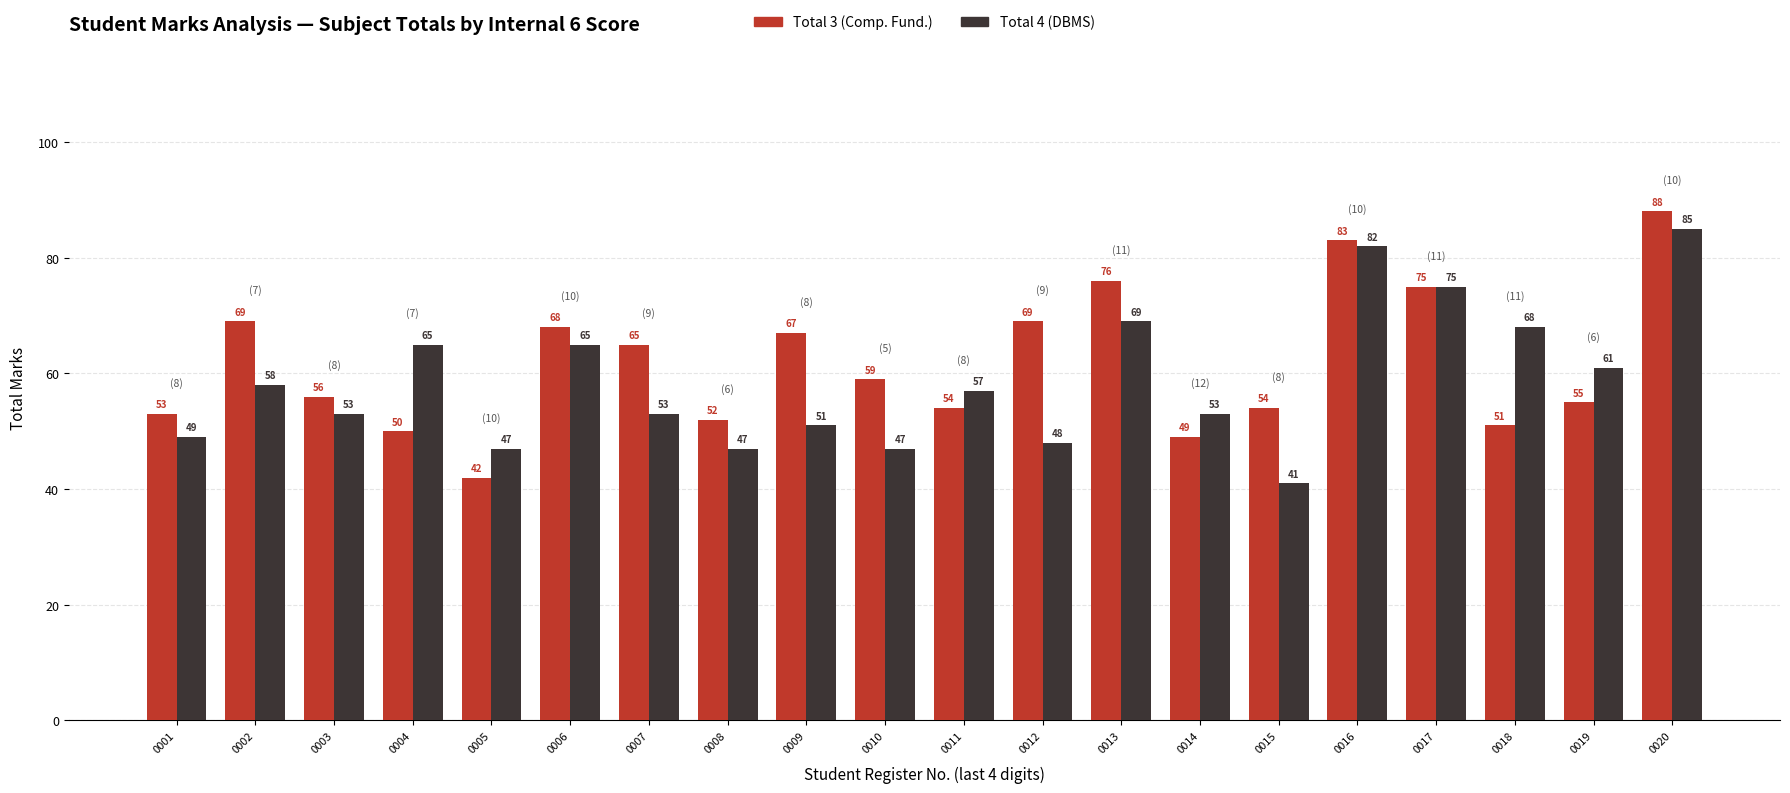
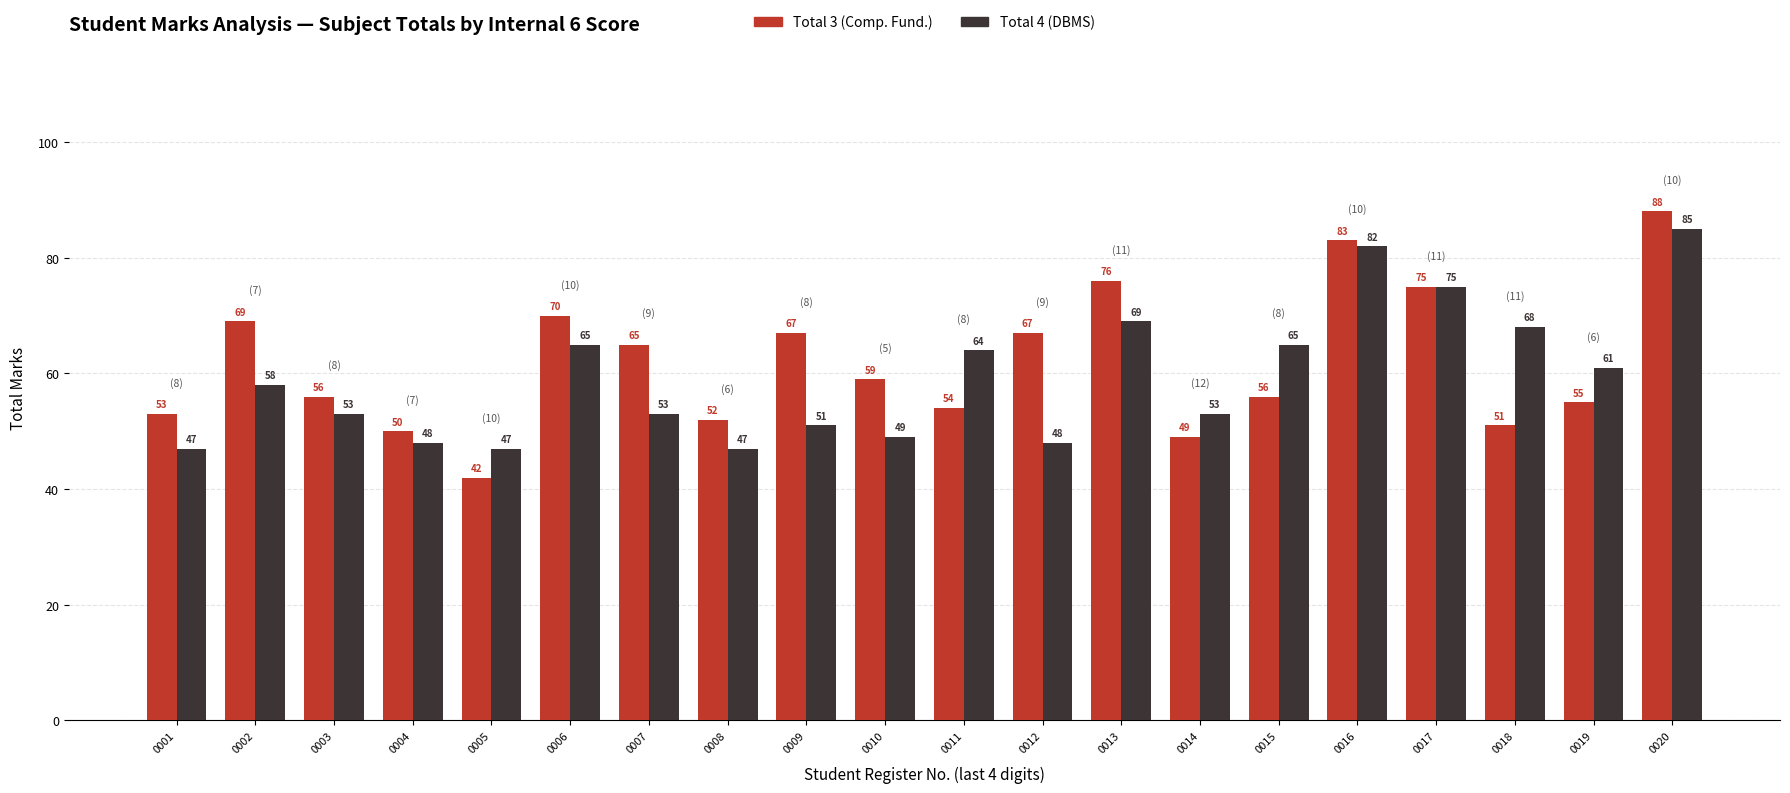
Total 4 (DBMS), 0001: 49 -> 47
Total 4 (DBMS), 0004: 65 -> 48
Total 3 (Comp. Fund.), 0006: 68 -> 70
Total 4 (DBMS), 0010: 47 -> 49
Total 4 (DBMS), 0011: 57 -> 64
Total 3 (Comp. Fund.), 0012: 69 -> 67
Total 3 (Comp. Fund.), 0015: 54 -> 56
Total 4 (DBMS), 0015: 41 -> 65
